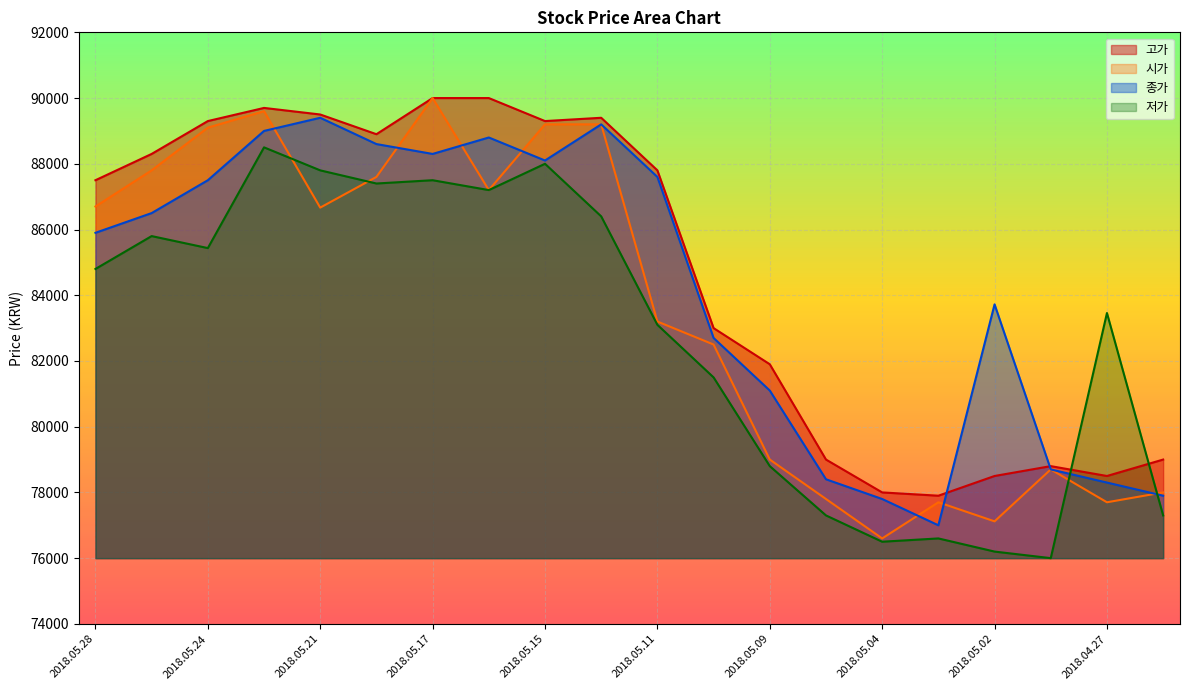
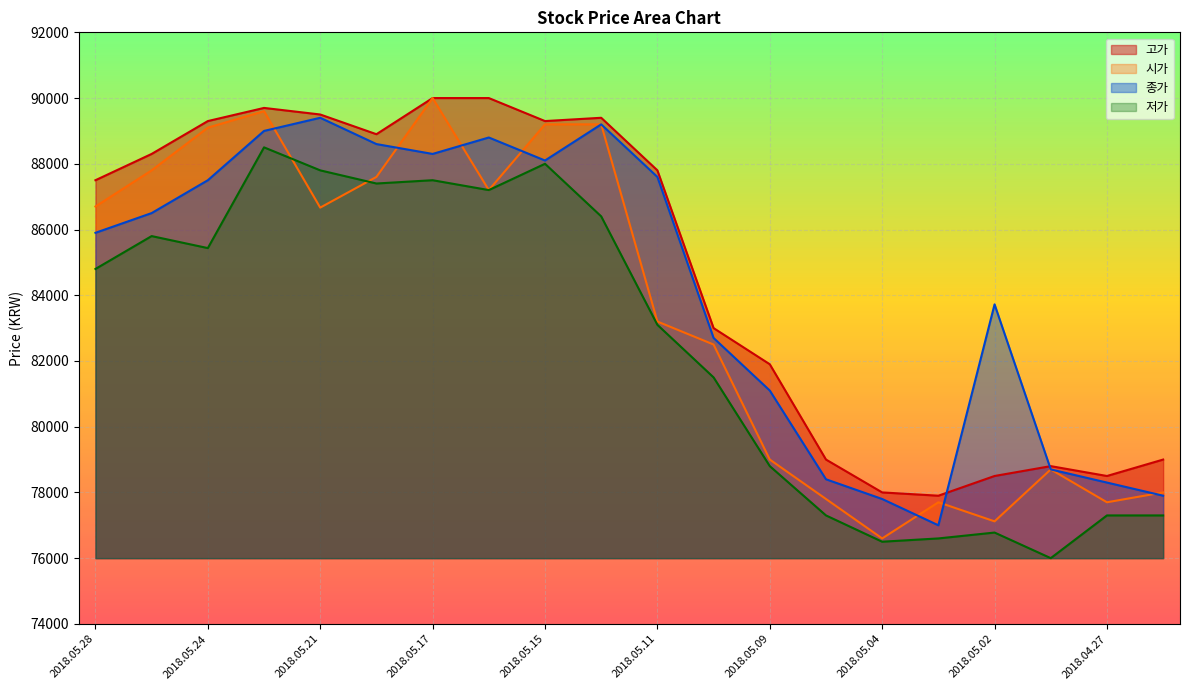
저가, 2018.05.02: 76200 -> 76800
저가, 2018.04.27: 83500 -> 77300
